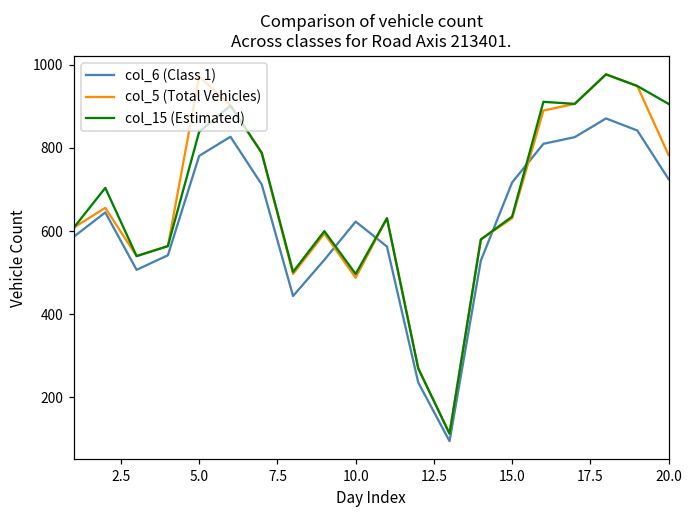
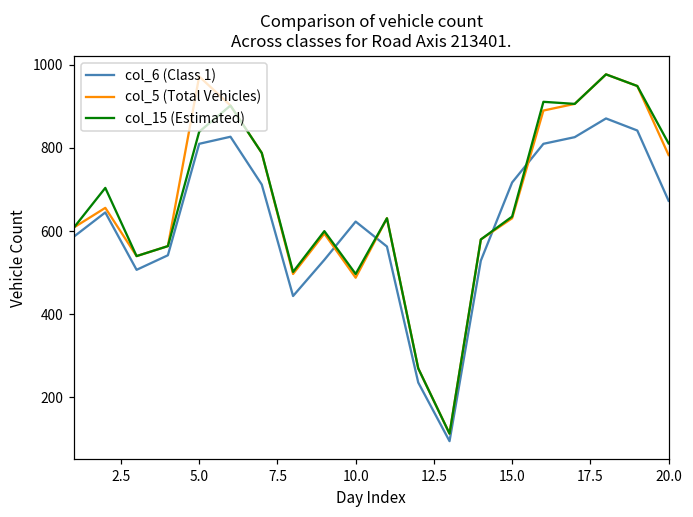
col_6 (Class 1), 5.0: 780 -> 810
col_6 (Class 1), 20.0: 730 -> 670
col_15 (Estimated), 20.0: 910 -> 810
